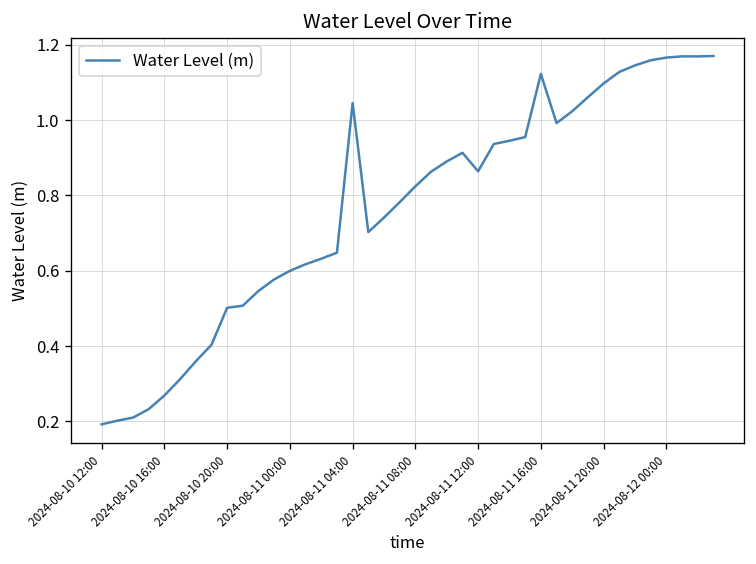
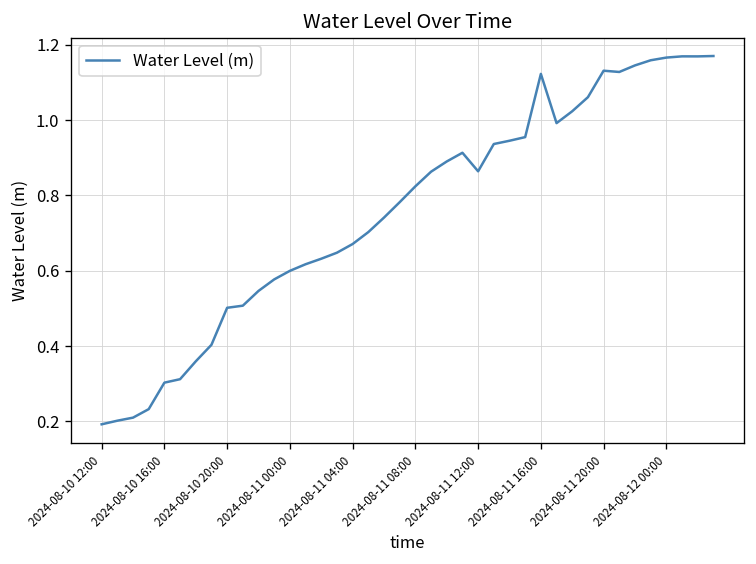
2024-08-10 16:00: 0.27 -> 0.30
2024-08-11 04:00: 1.05 -> 0.67
2024-08-11 20:00: 1.10 -> 1.13
